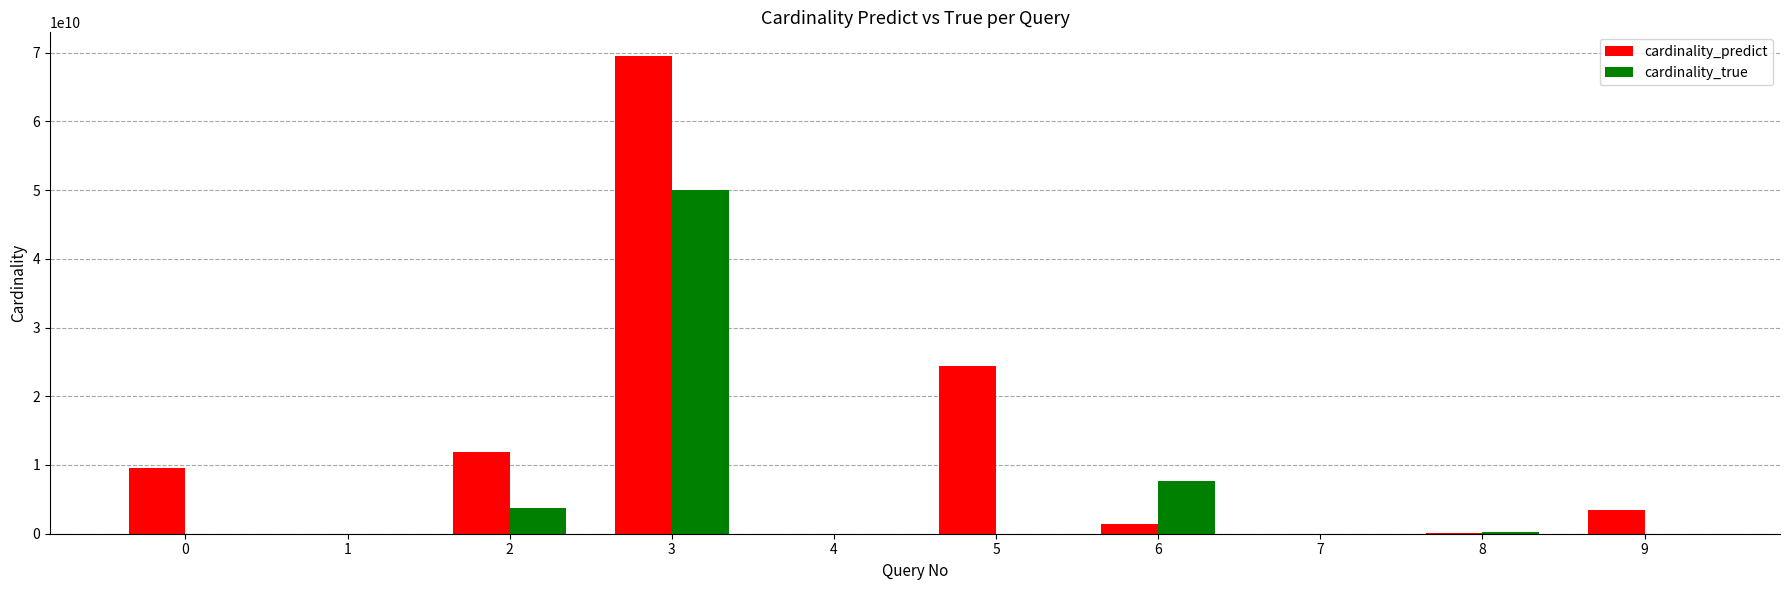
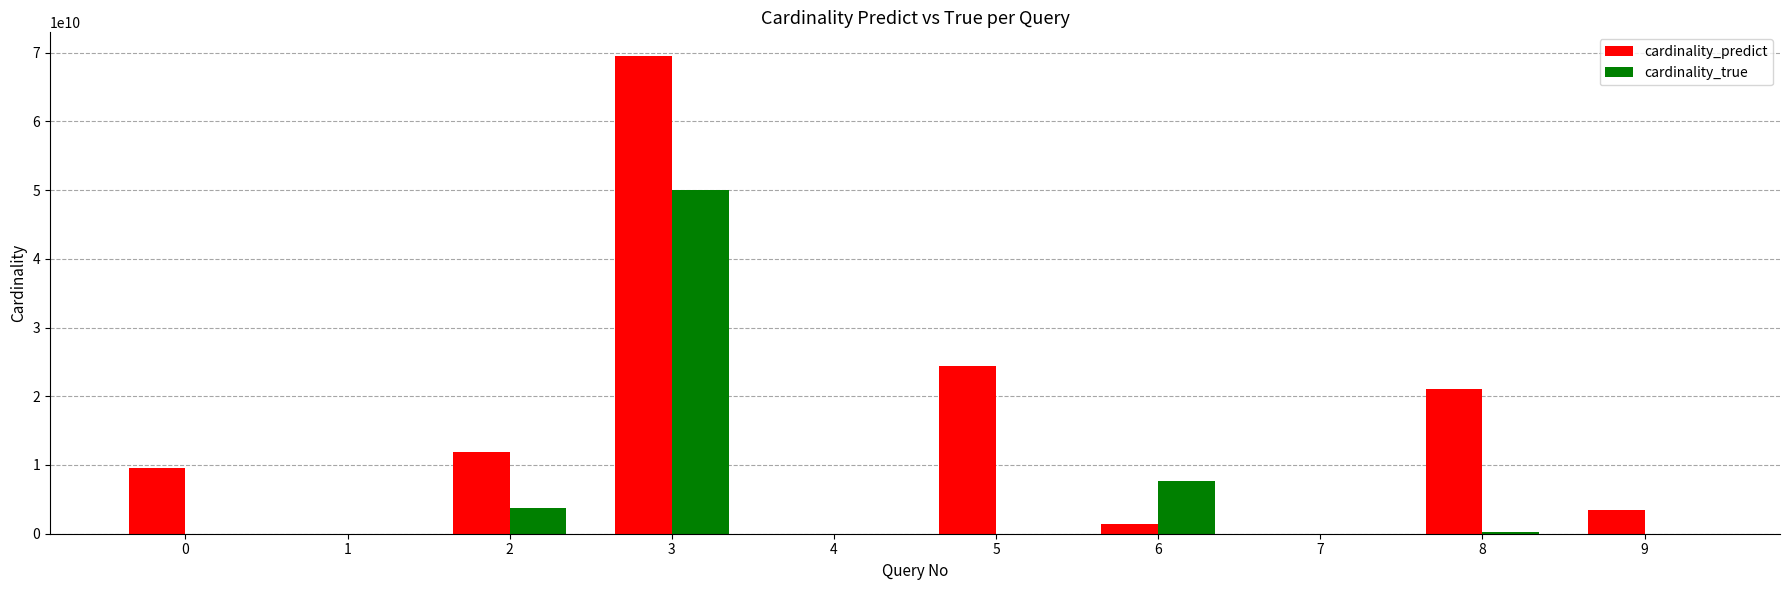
cardinality_predict, 8: 0 -> 21000000000
